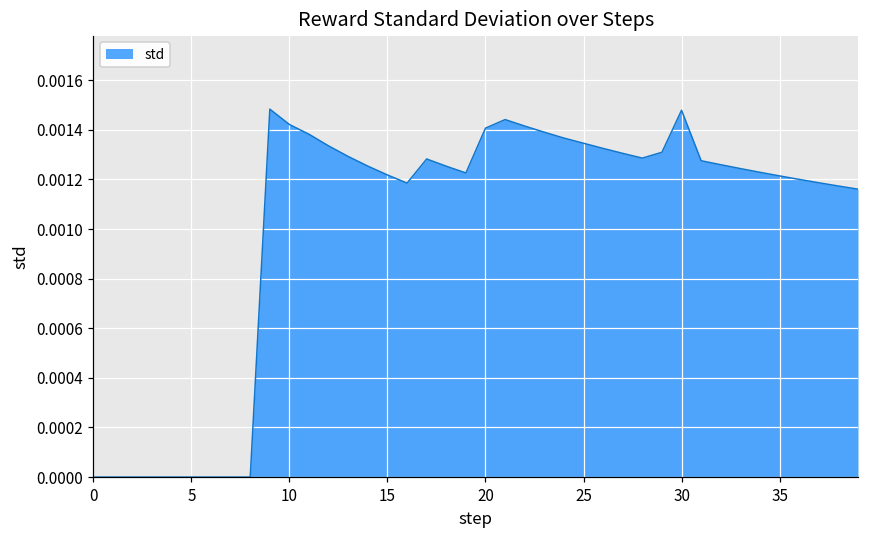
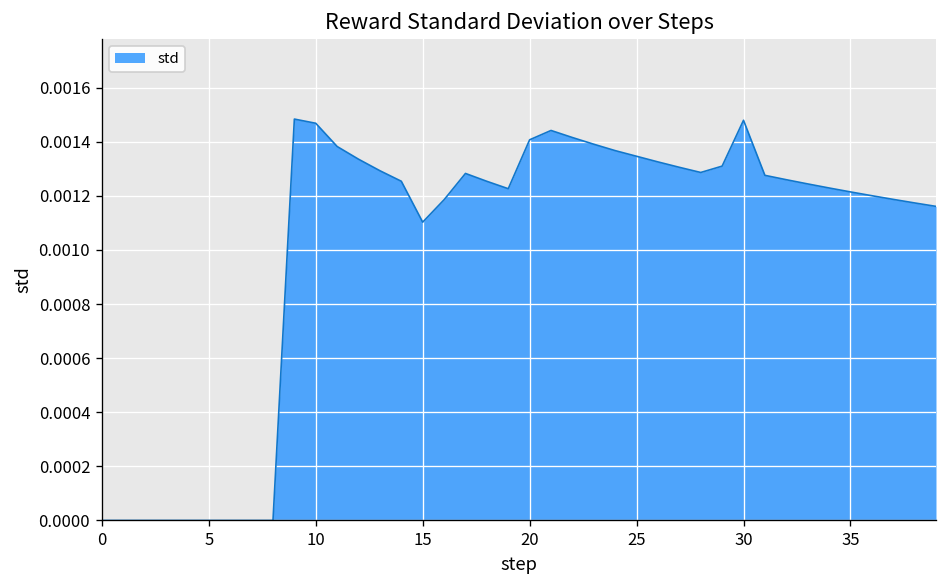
10: 0.00142 -> 0.00147
15: 0.00122 -> 0.00110
